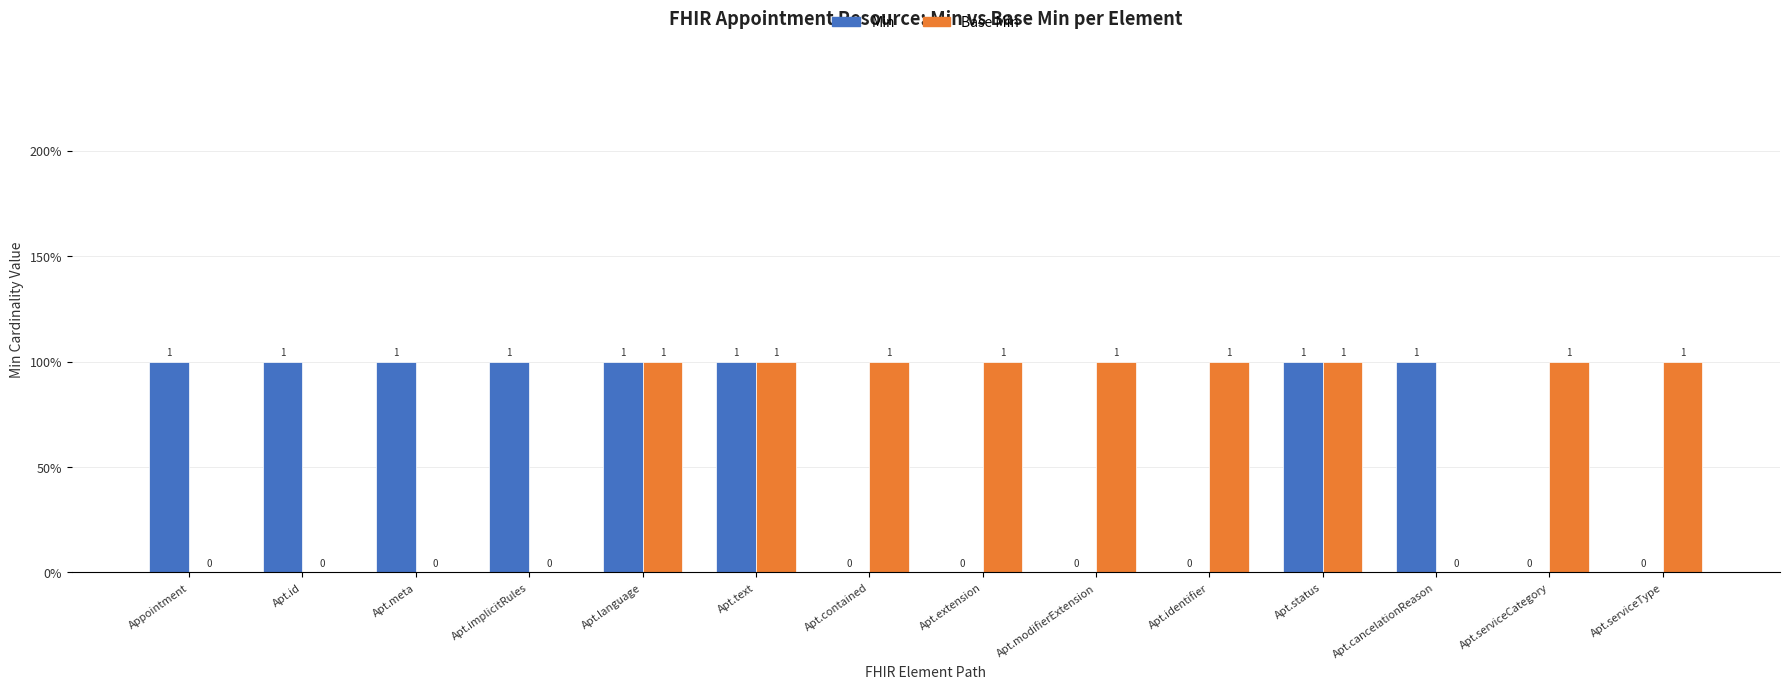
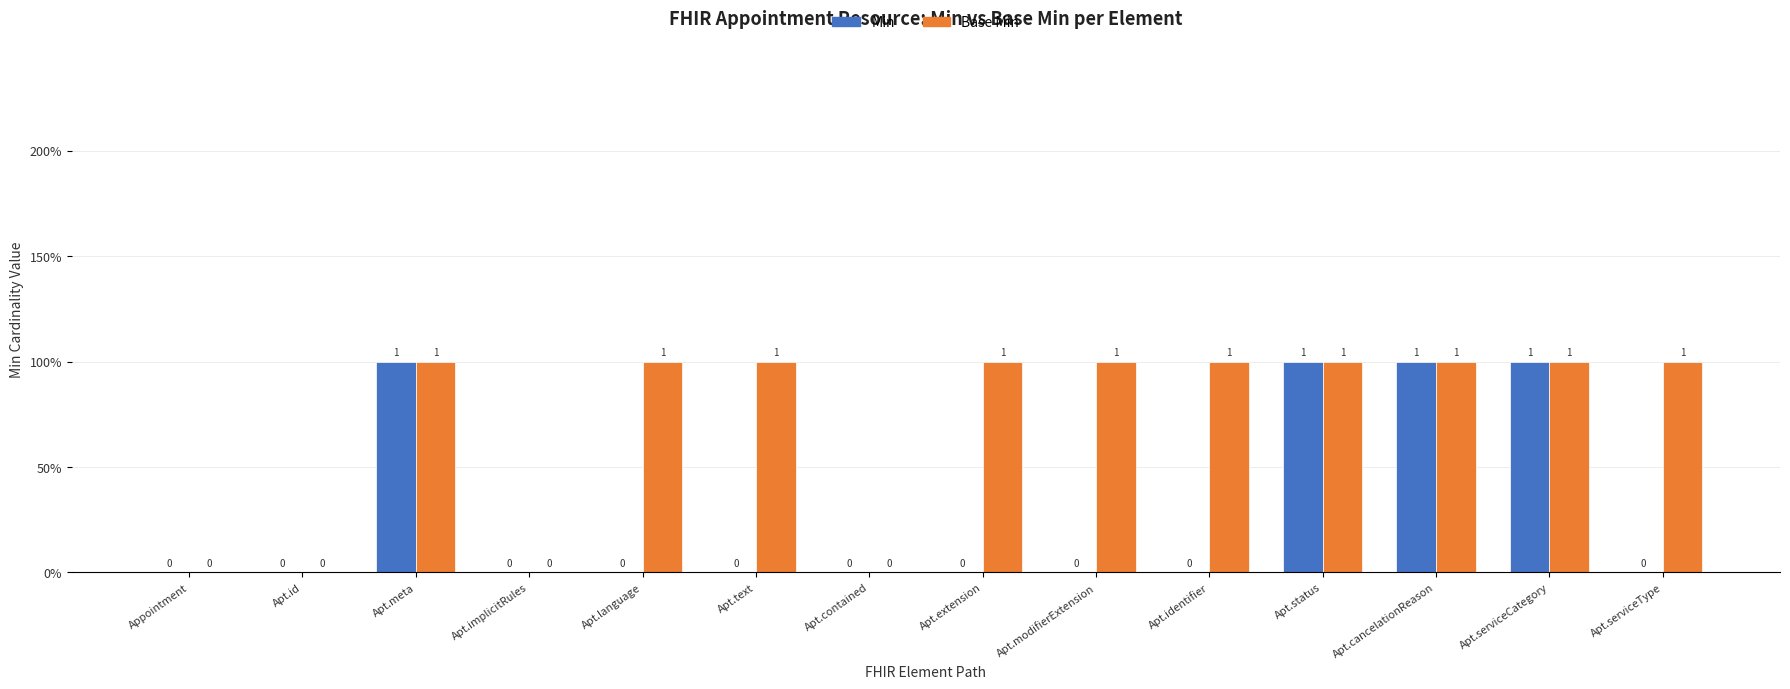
Min, Appointment: 1 -> 0
Min, Apt.id: 1 -> 0
Base Min, Apt.meta: 0 -> 1
Min, Apt.implicitRules: 1 -> 0
Min, Apt.language: 1 -> 0
Min, Apt.text: 1 -> 0
Base Min, Apt.contained: 1 -> 0
Base Min, Apt.cancelationReason: 0 -> 1
Min, Apt.serviceCategory: 0 -> 1
